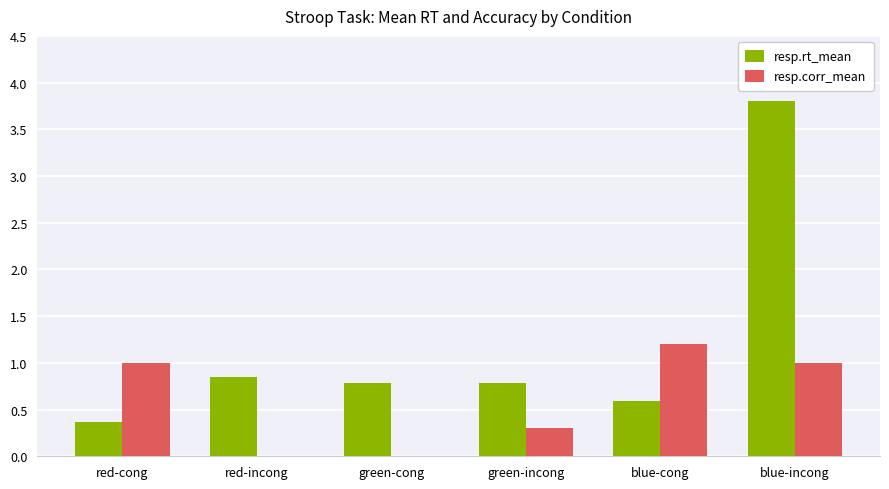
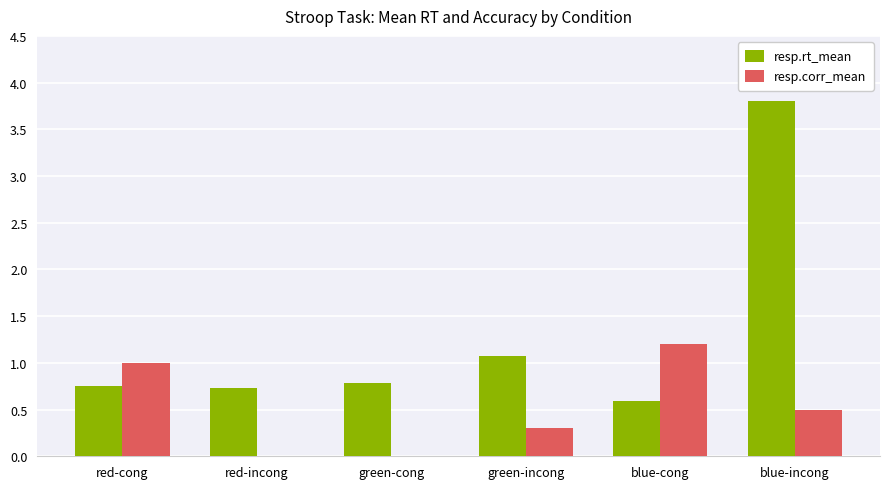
resp.rt_mean, red-cong: 0.4 -> 0.8
resp.rt_mean, red-incong: 0.9 -> 0.7
resp.rt_mean, green-incong: 0.8 -> 1.1
resp.corr_mean, blue-incong: 1.0 -> 0.5
